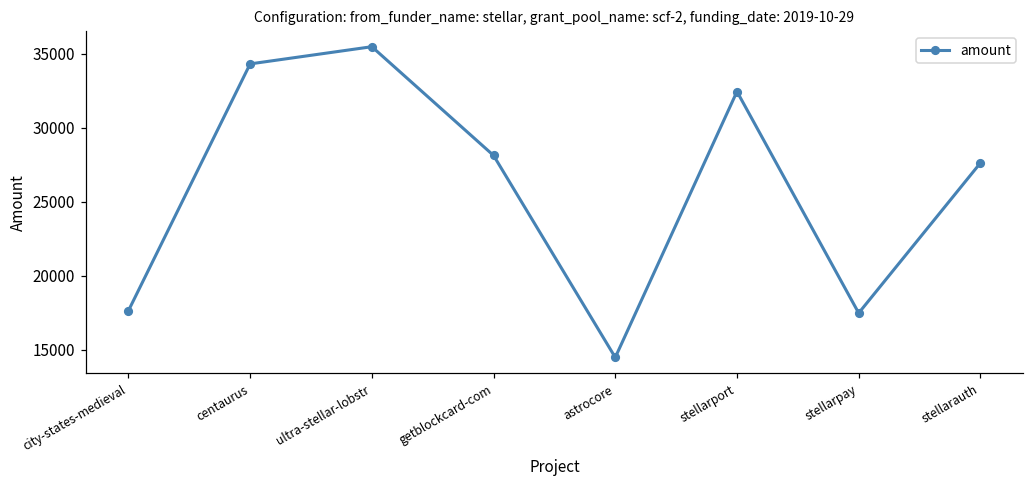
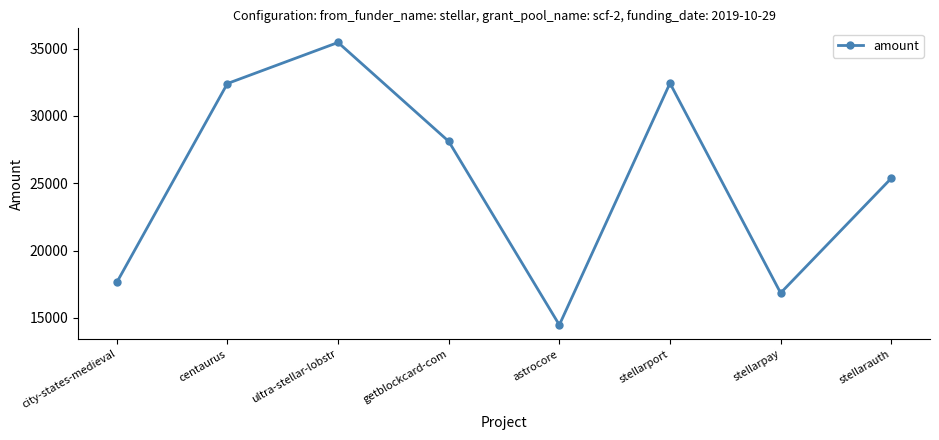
centaurus: 34300 -> 32400
stellarpay: 17500 -> 16800
stellarauth: 27600 -> 25400
